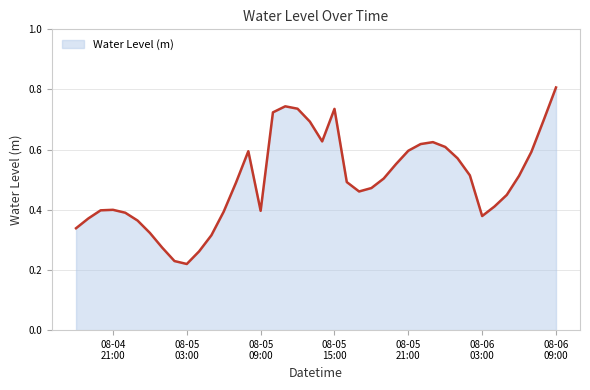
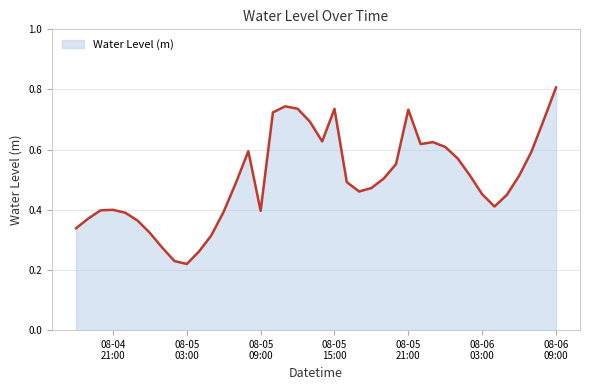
08-05 21:00: 0.60 -> 0.73
08-06 03:00: 0.38 -> 0.45
